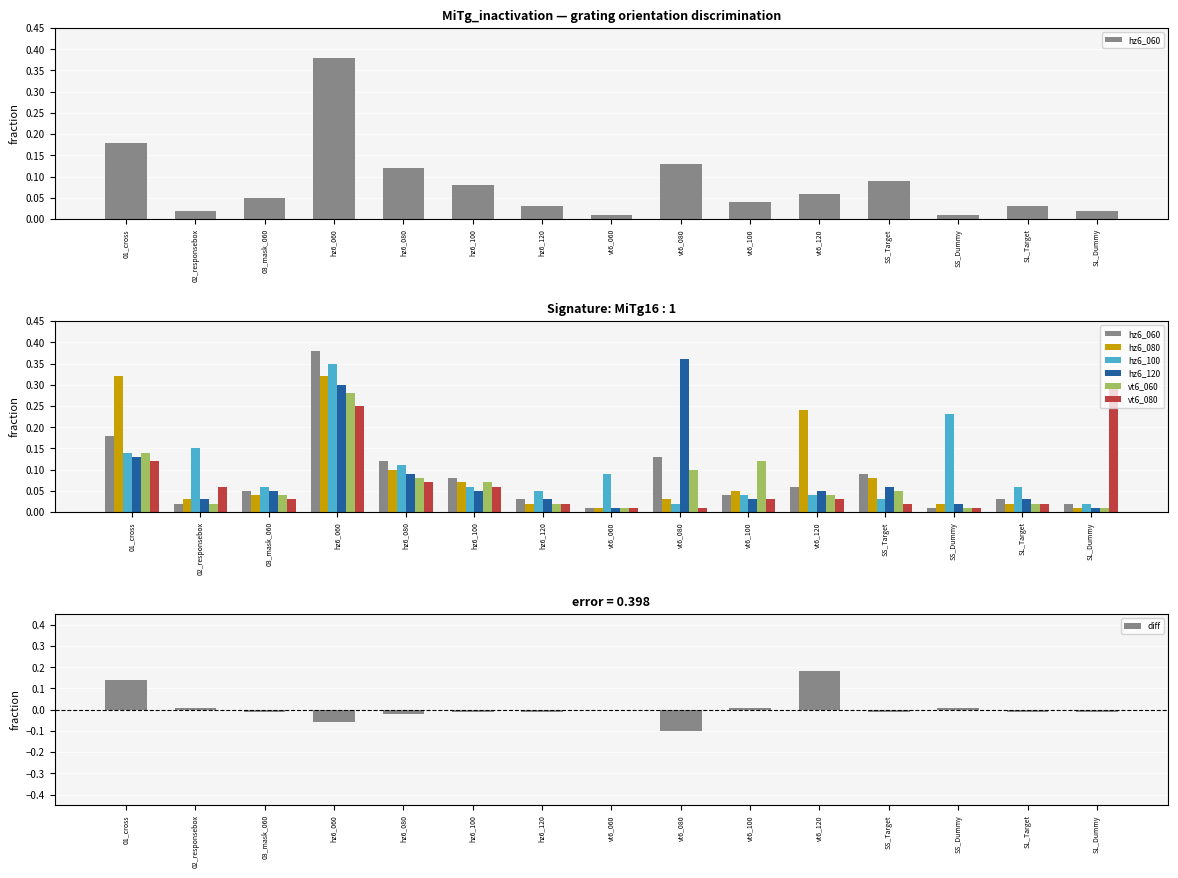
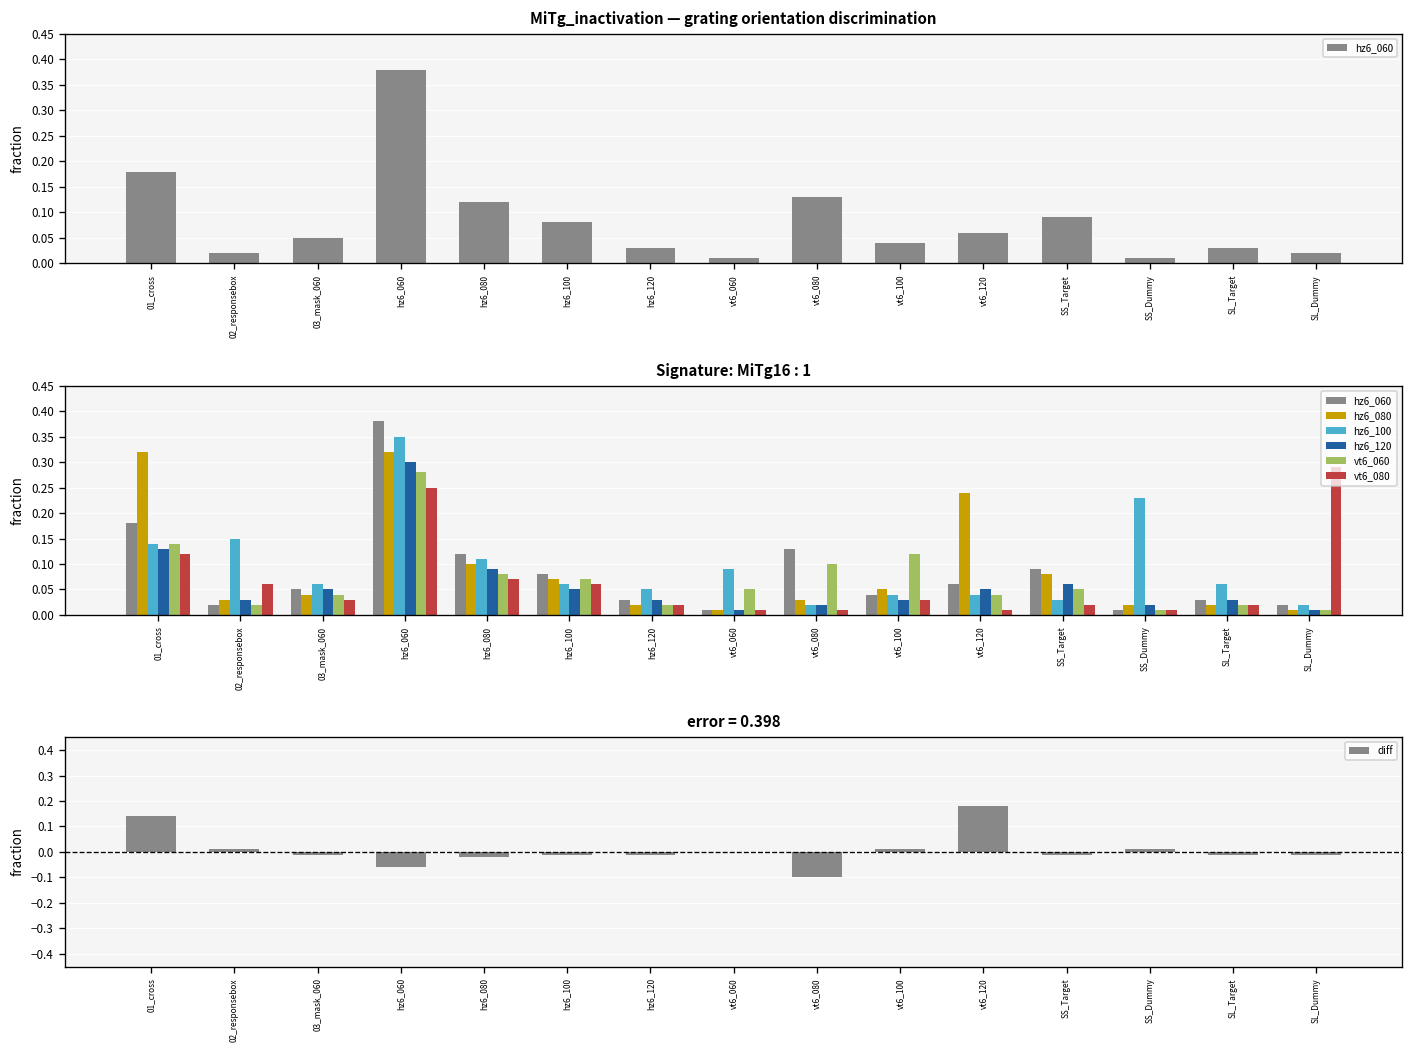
Signature: MiTg16 : 1, vt6_060, vt6_060: 0.01 -> 0.05
Signature: MiTg16 : 1, hz6_120, vt6_080: 0.36 -> 0.02
Signature: MiTg16 : 1, vt6_080, vt6_120: 0.03 -> 0.01
